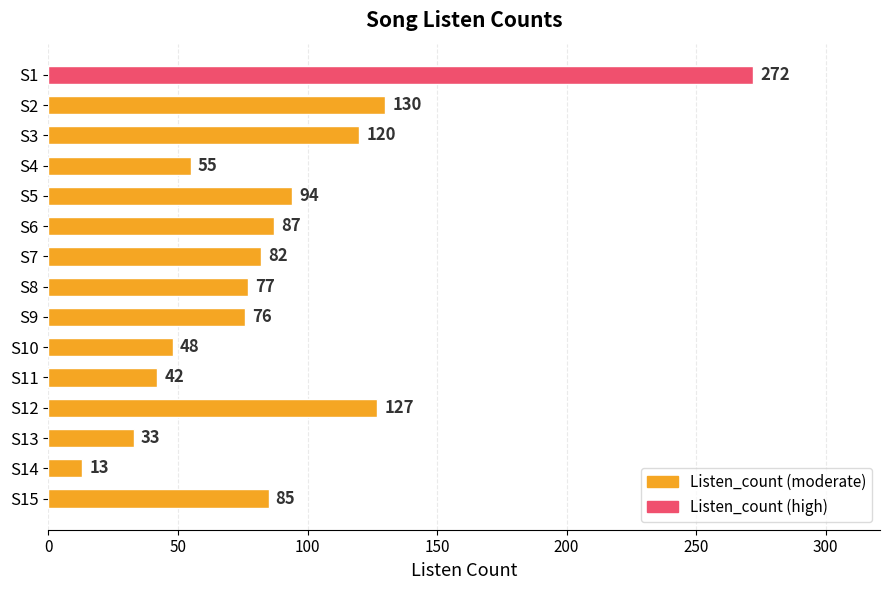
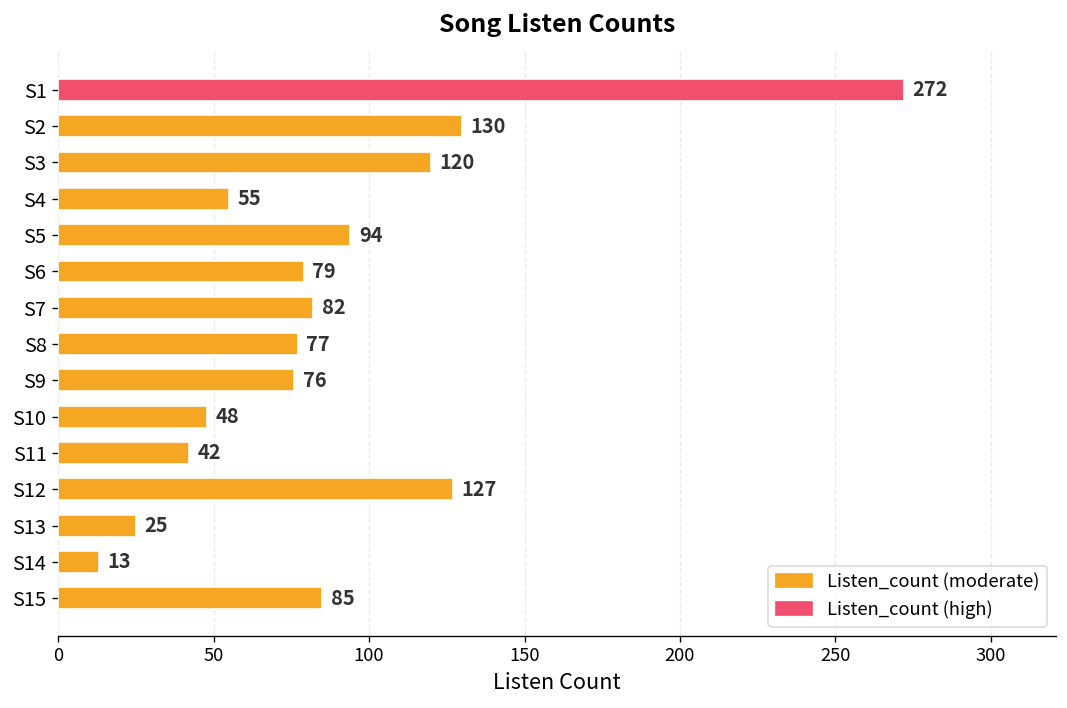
S6: 87 -> 79
S13: 33 -> 25
